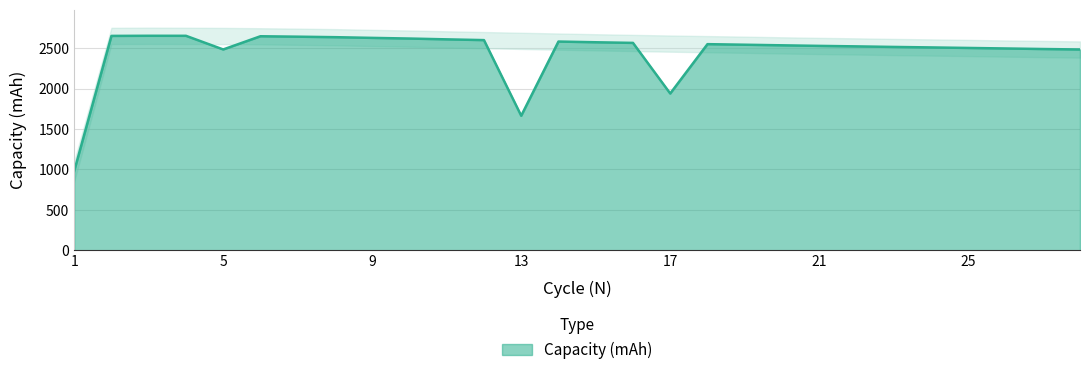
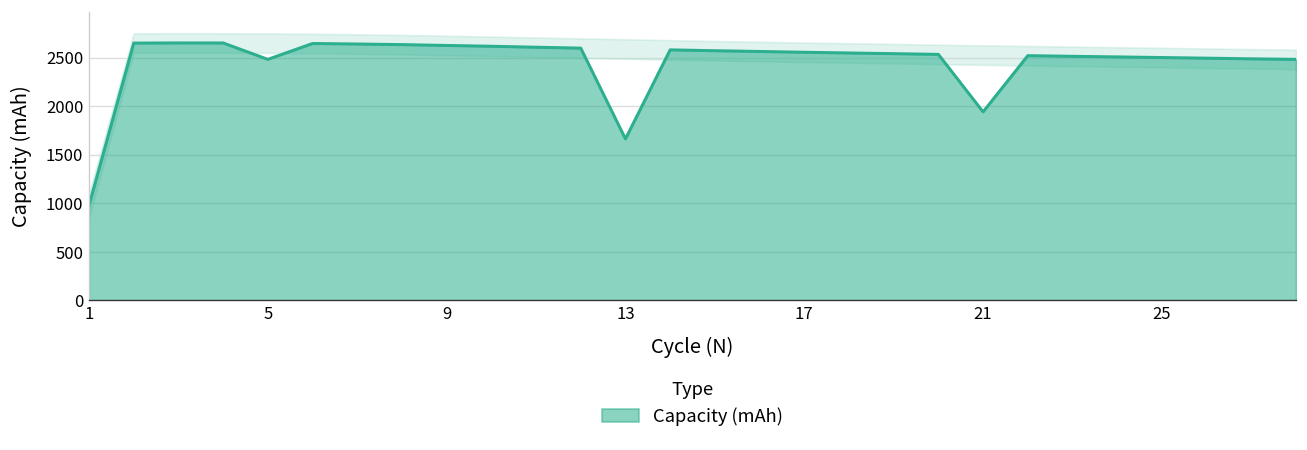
Capacity (mAh), 17: 1900 -> 2600
Capacity (mAh), 21: 2500 -> 1900
